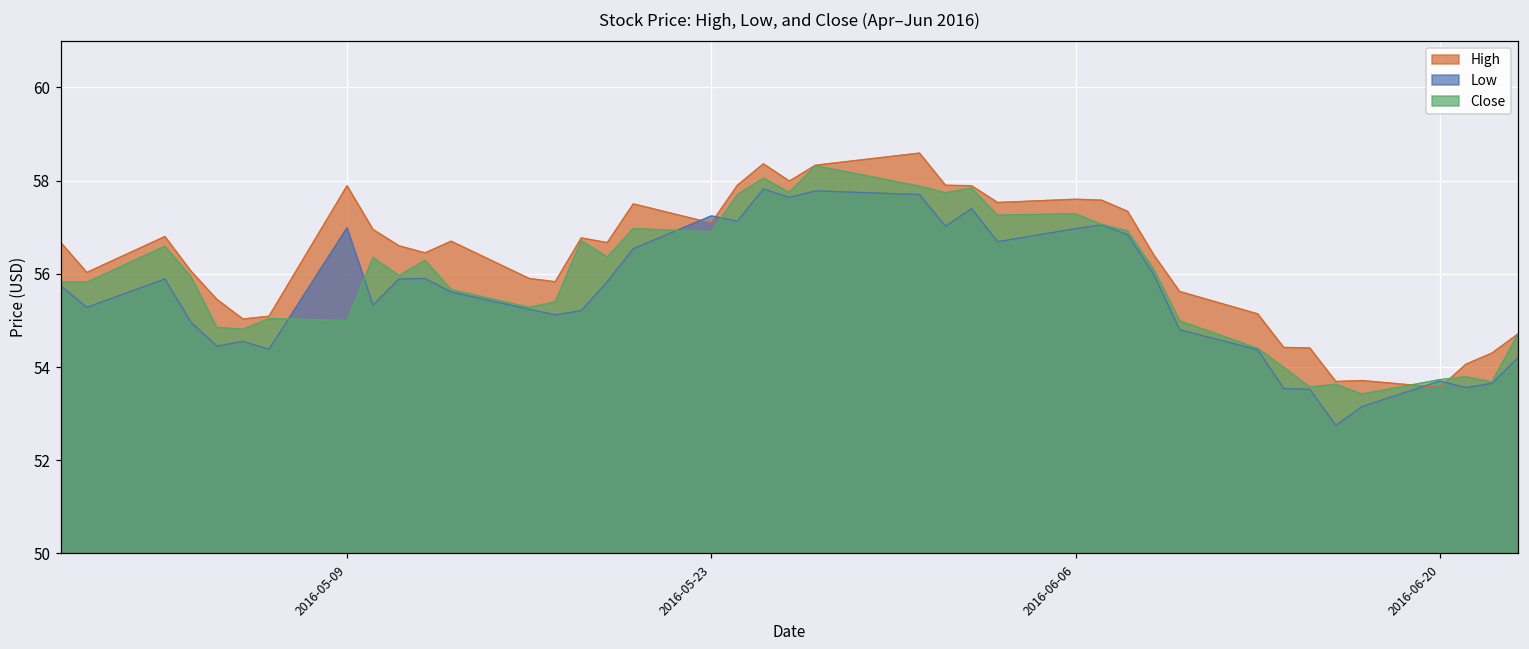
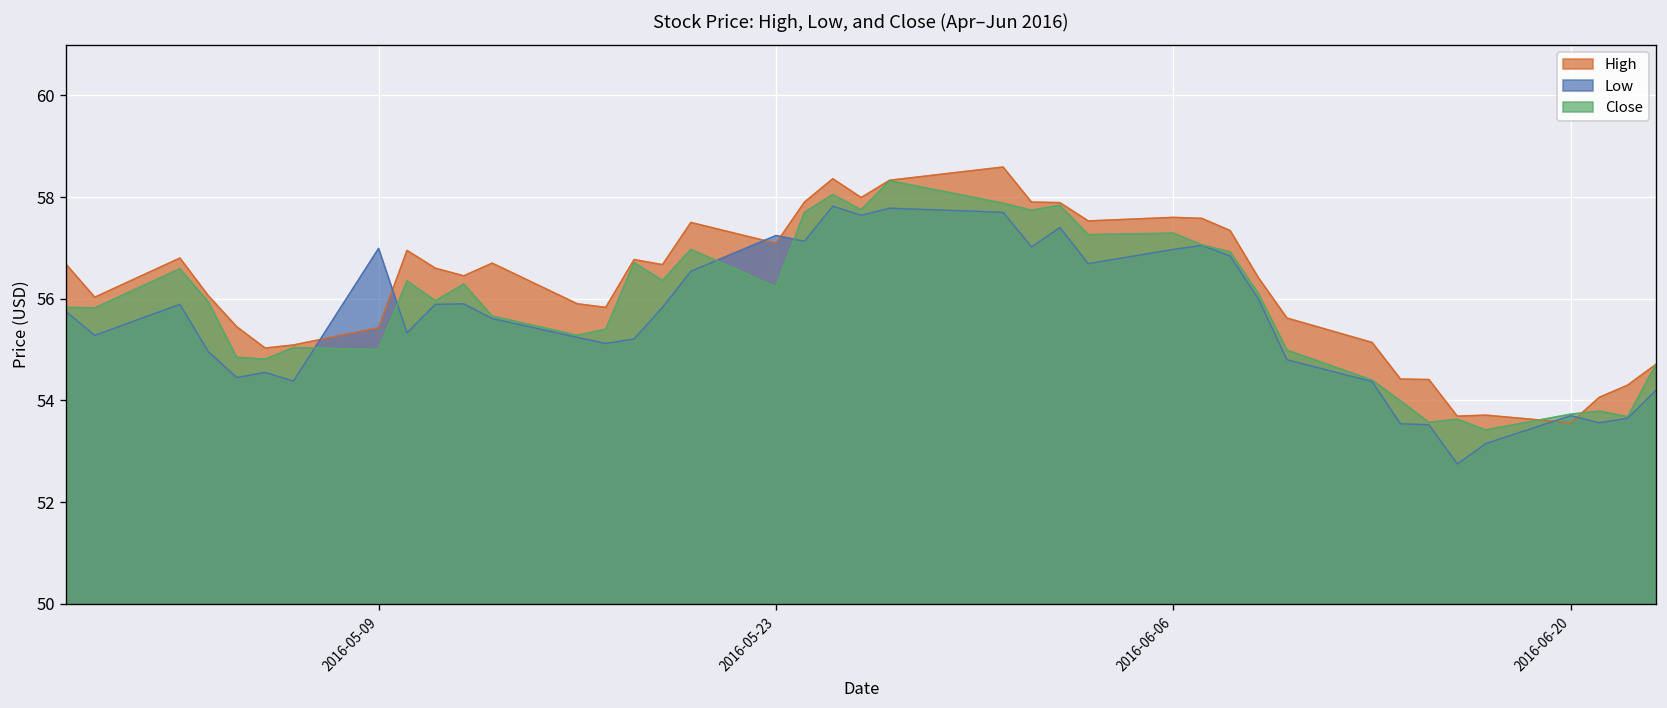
High, 2016-05-09: 57.9 -> 55.4
Close, 2016-05-23: 56.9 -> 56.2
